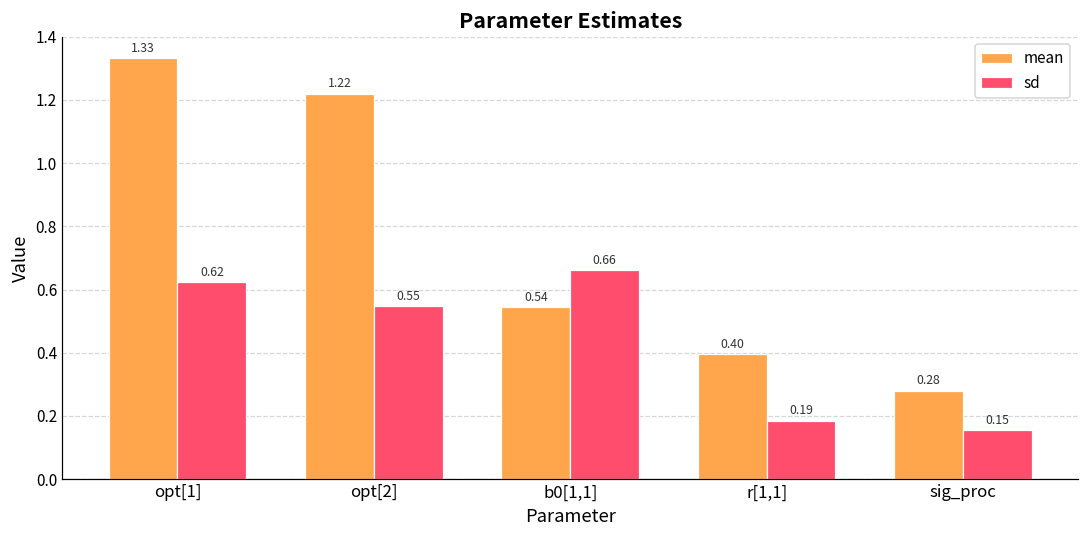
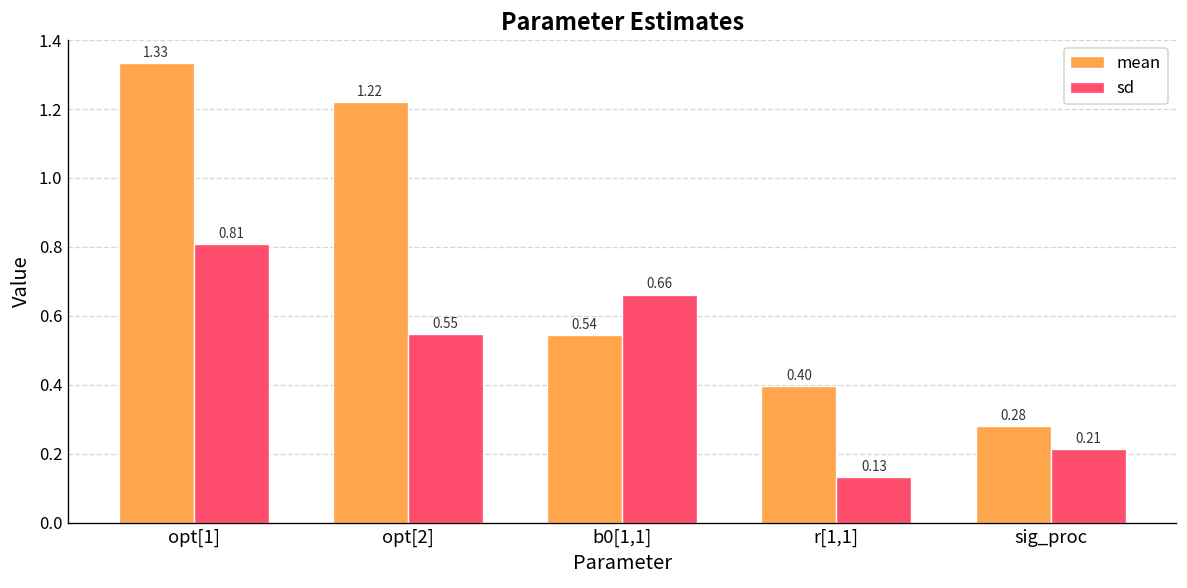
sd, opt[1]: 0.62 -> 0.81
sd, r[1,1]: 0.19 -> 0.13
sd, sig_proc: 0.15 -> 0.21
